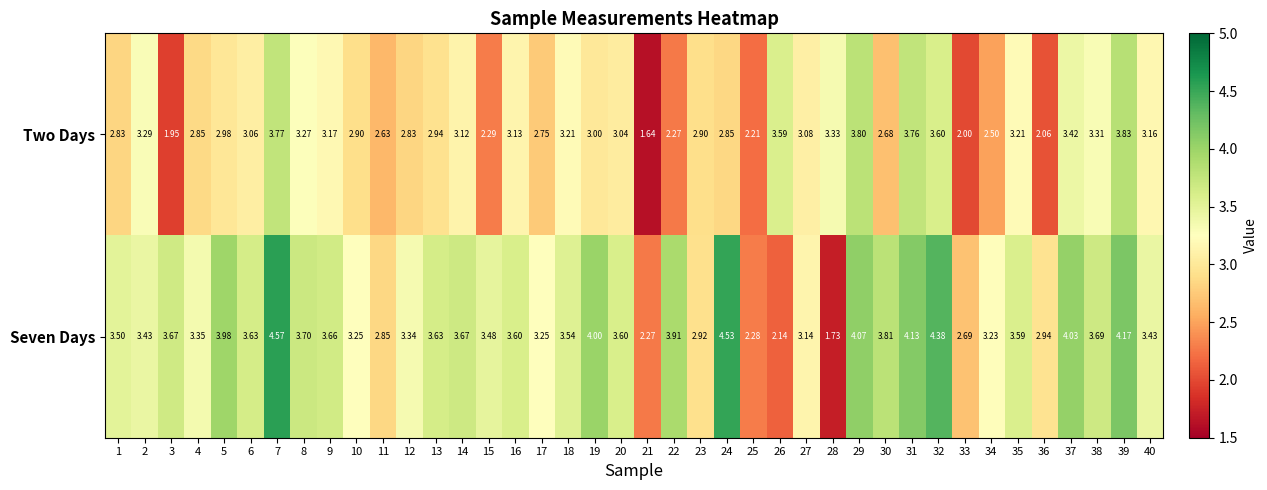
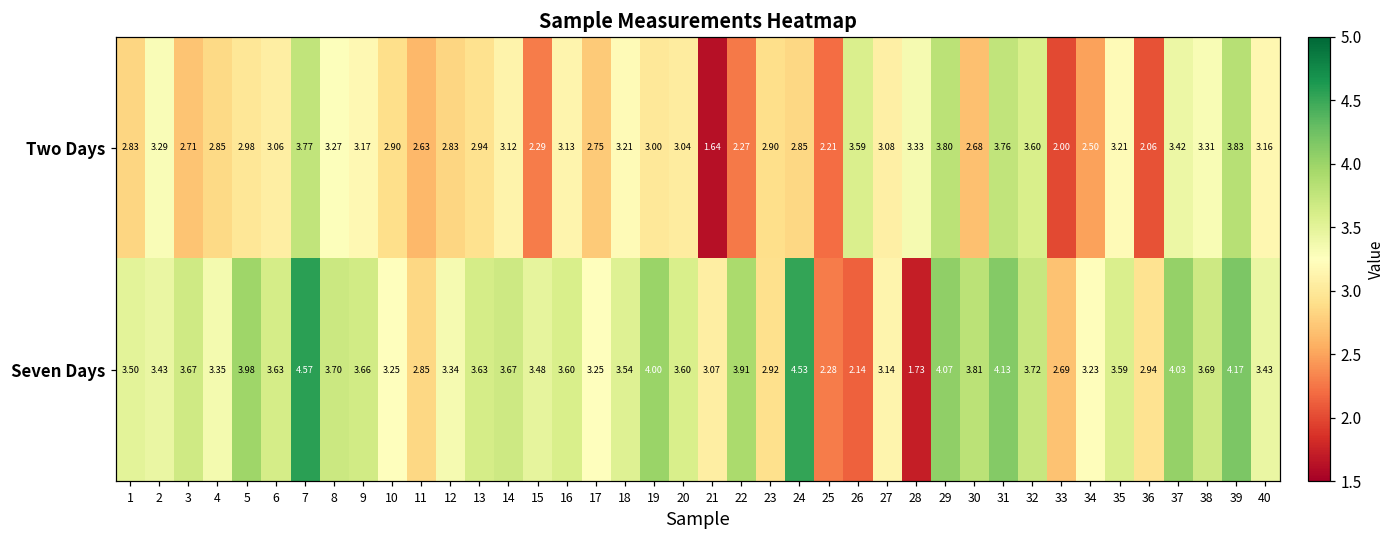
Two Days, 3: 1.95 -> 2.71
Seven Days, 21: 2.27 -> 3.07
Seven Days, 32: 4.38 -> 3.72
